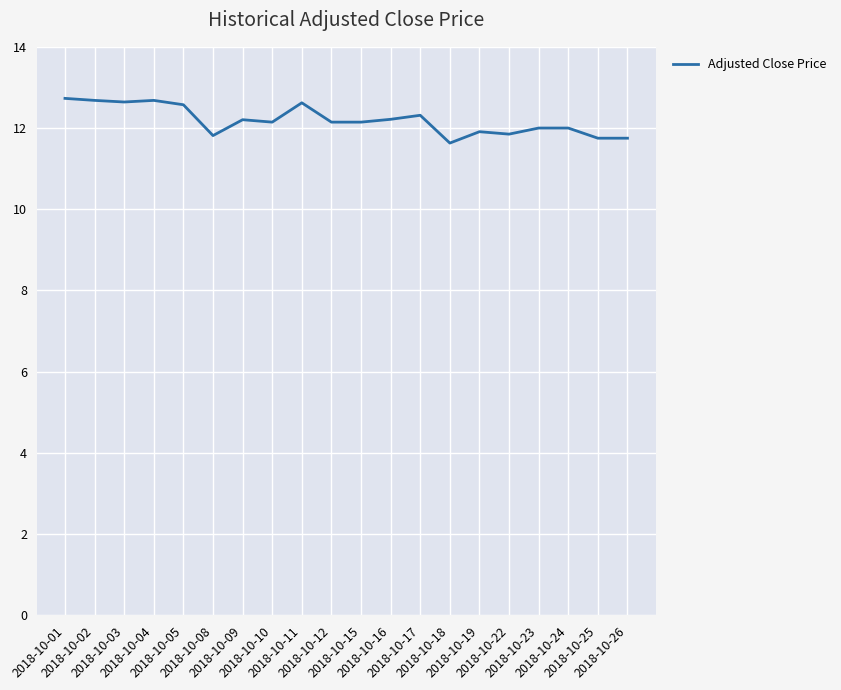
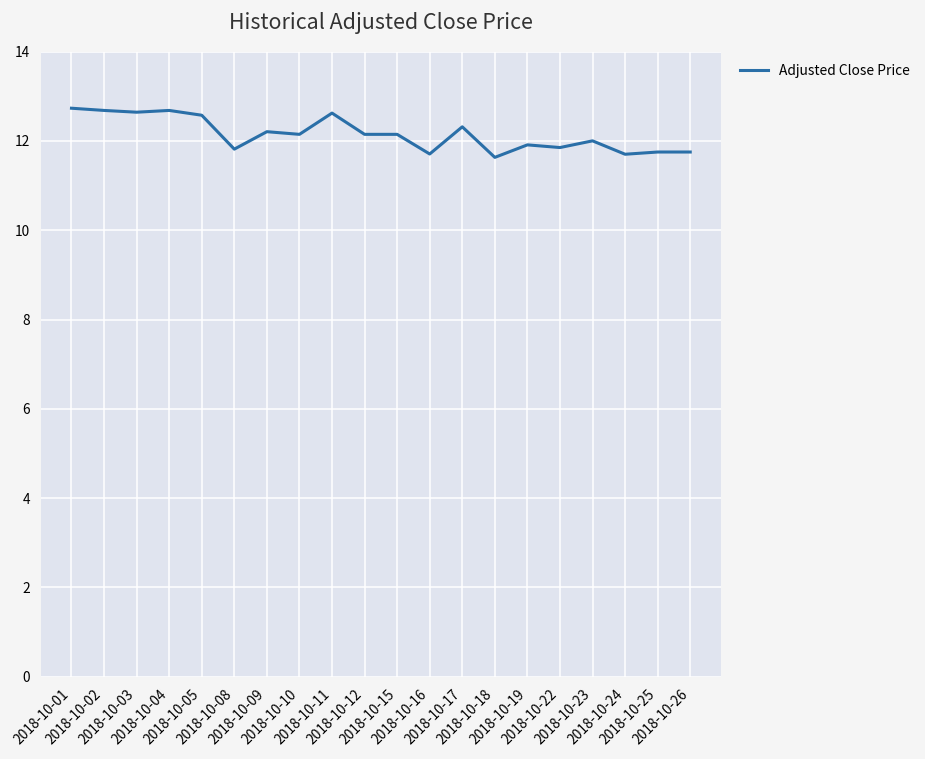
2018-10-16: 12.2 -> 11.7
2018-10-24: 12.0 -> 11.7
